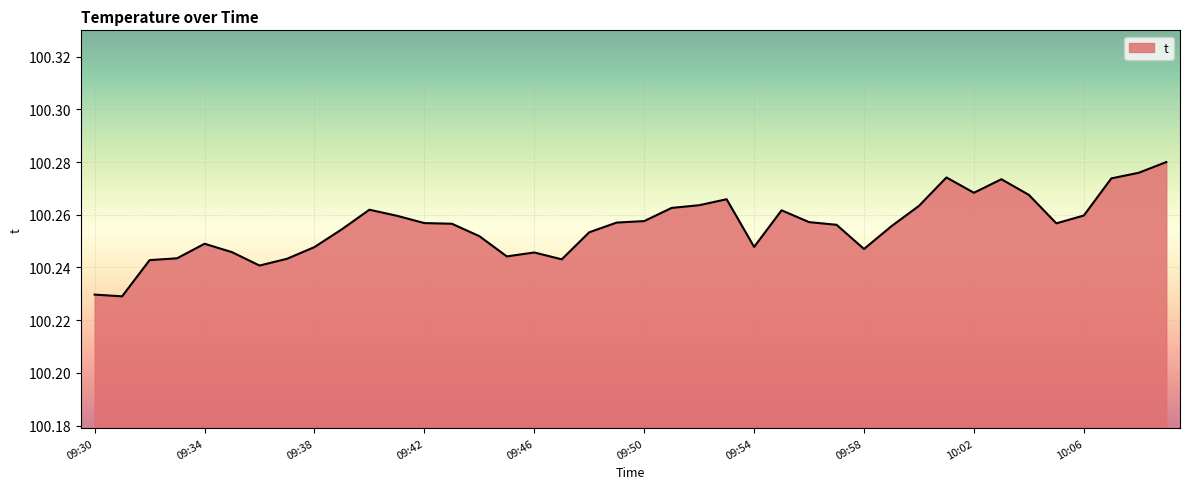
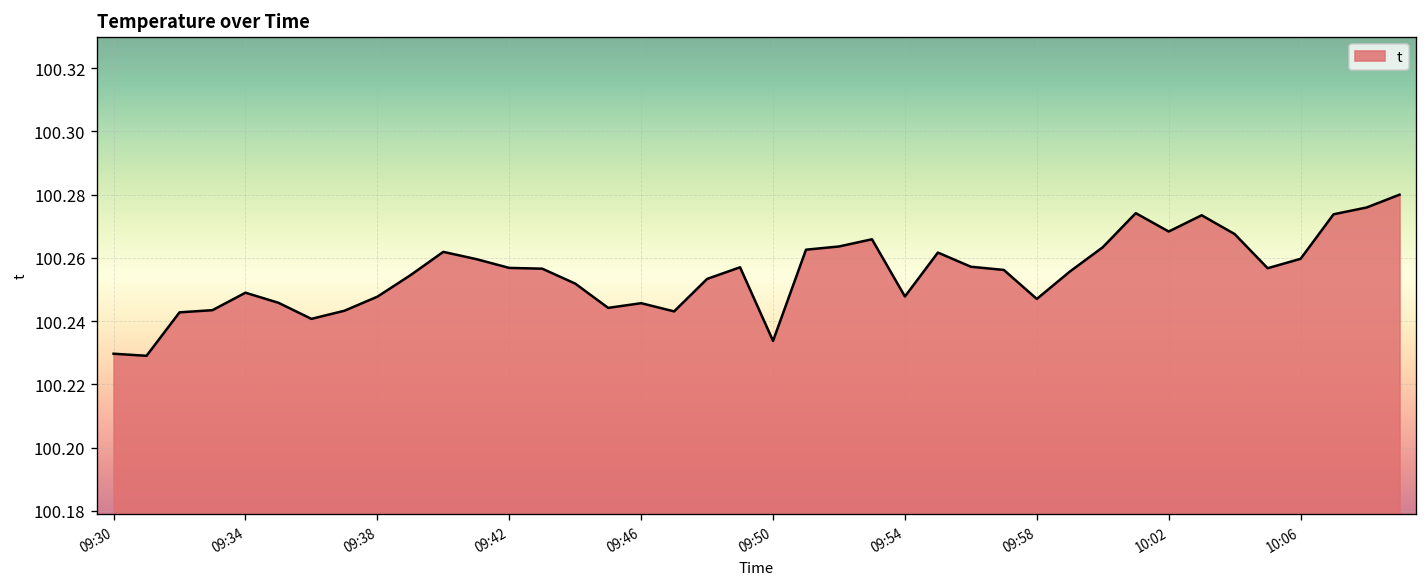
09:50: 100.258 -> 100.234
